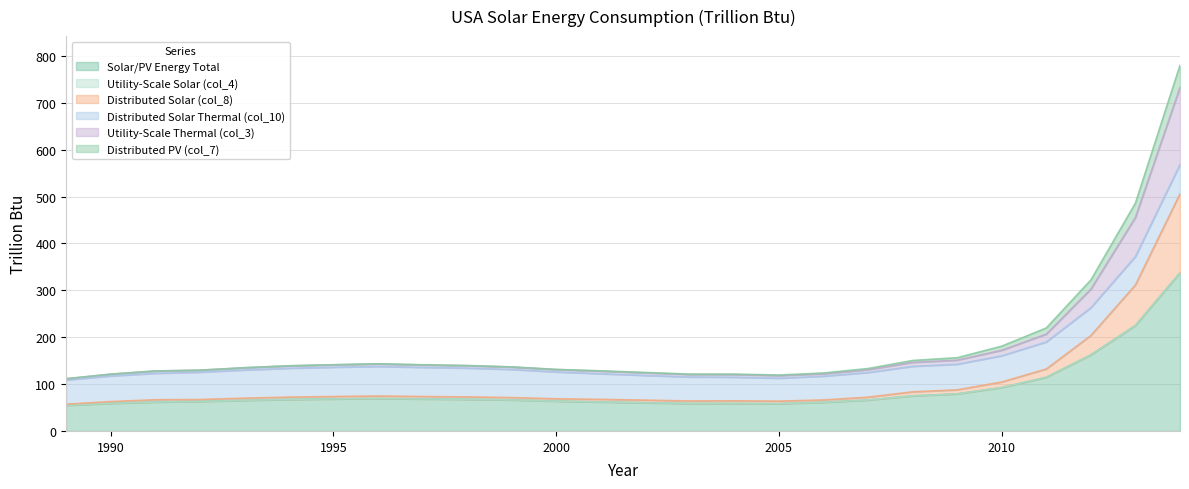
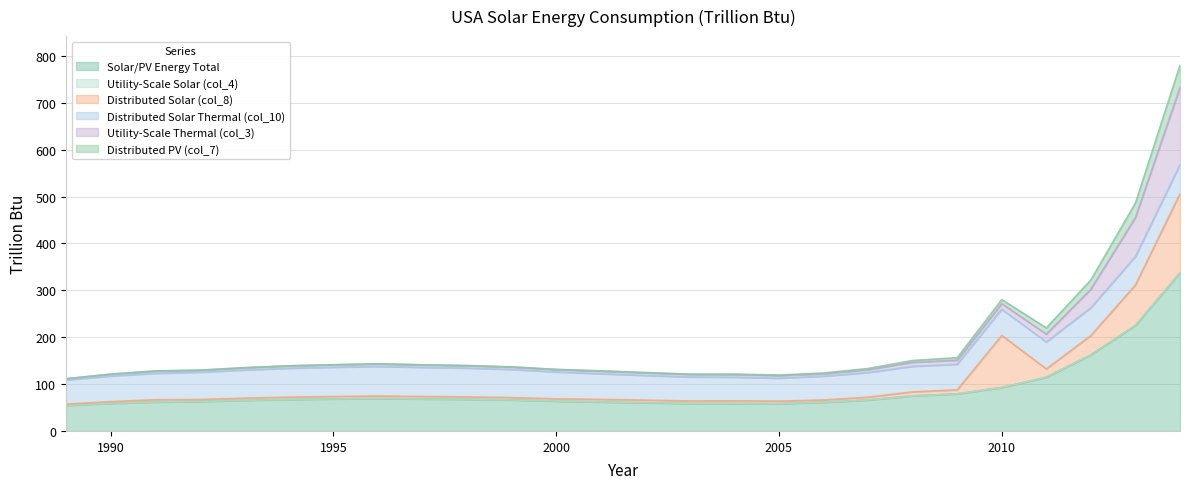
Distributed Solar (col_8), 2010: 10 -> 110
